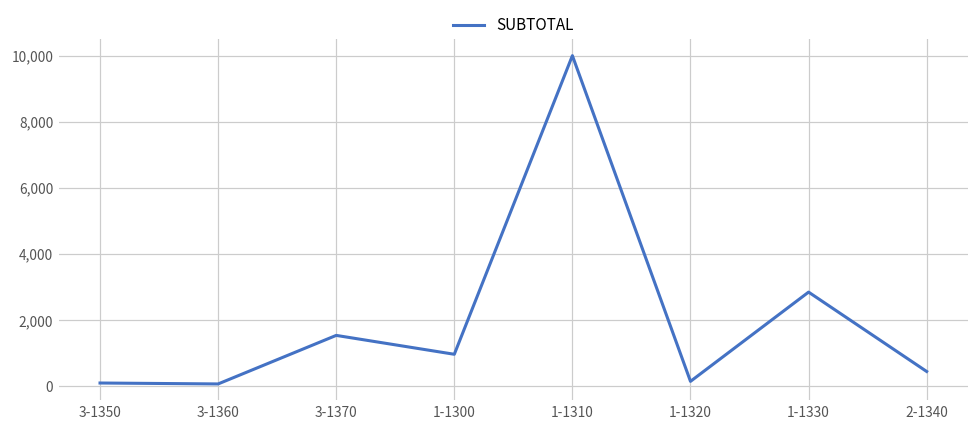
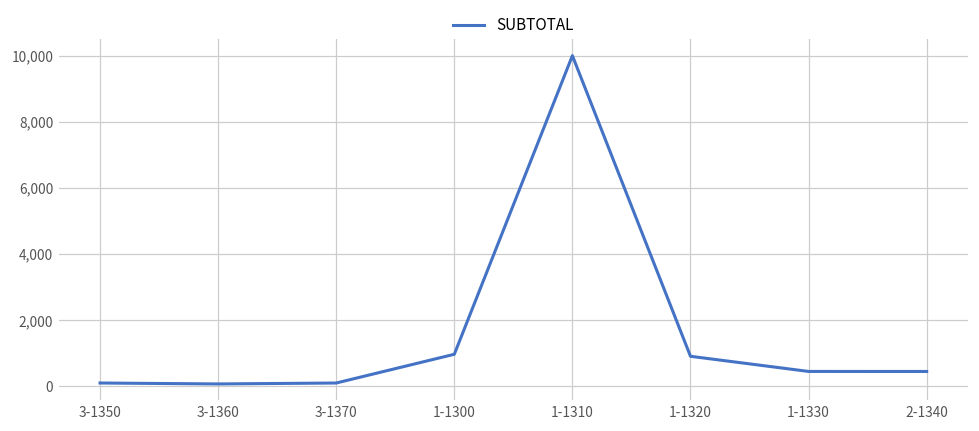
3-1370: 1,500 -> 100
1-1320: 200 -> 900
1-1330: 2,800 -> 500
